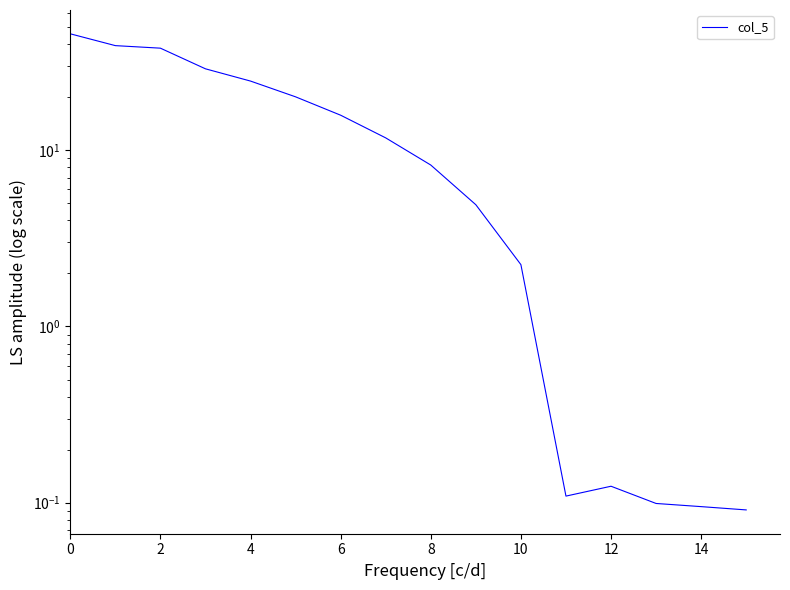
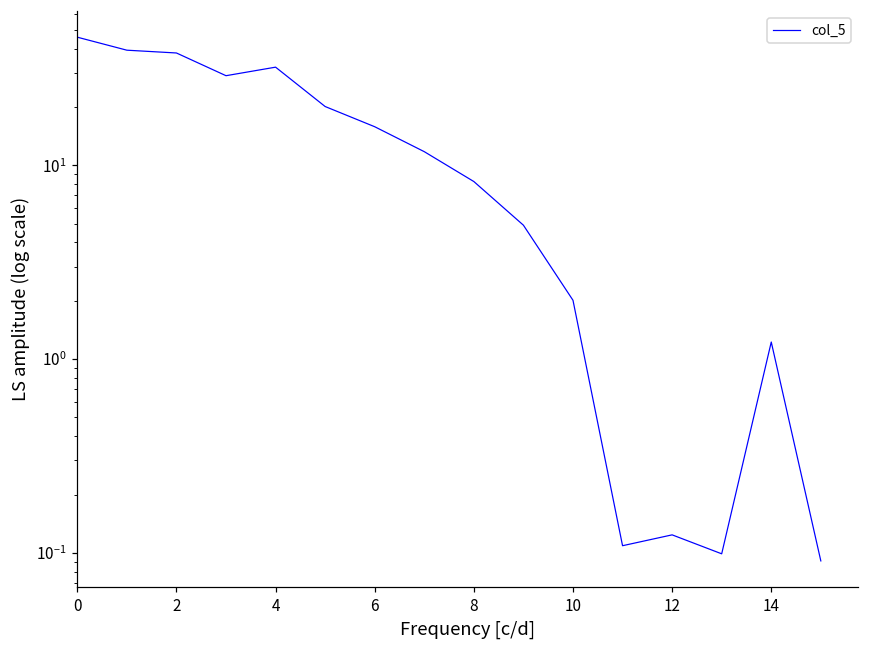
4: 25 -> 32
10: 2.2 -> 2.0
14: 0.10 -> 1.2
